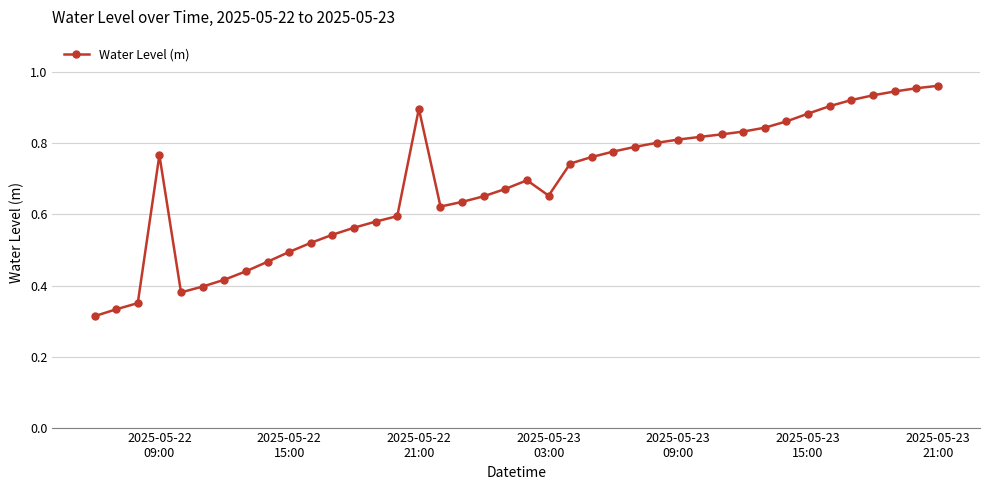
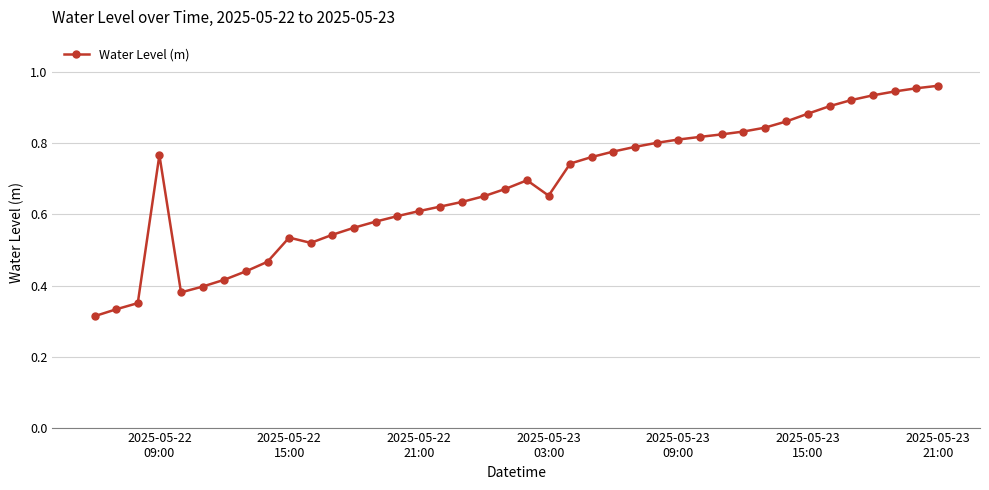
2025-05-22 15:00: 0.49 -> 0.53
2025-05-22 21:00: 0.90 -> 0.61
